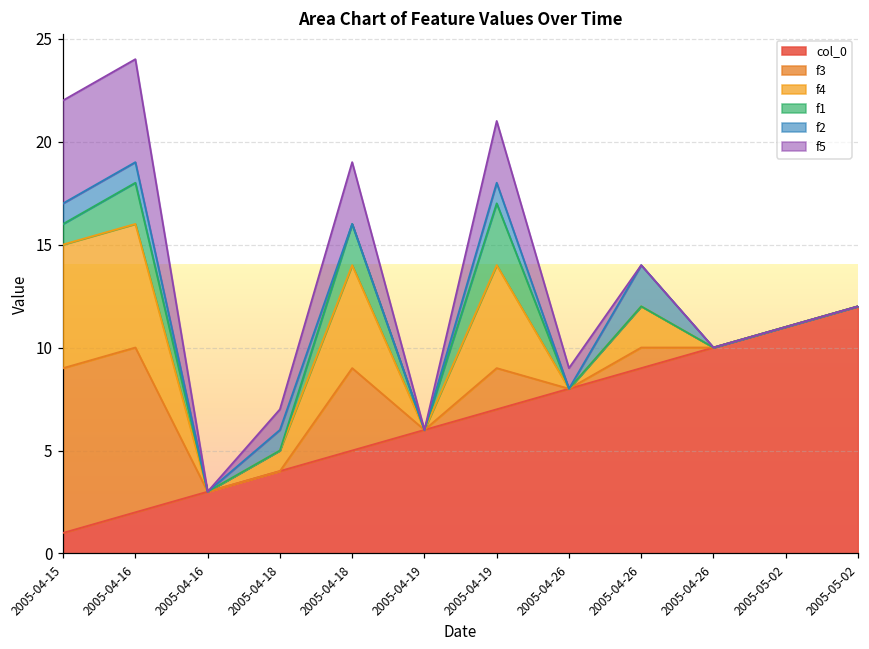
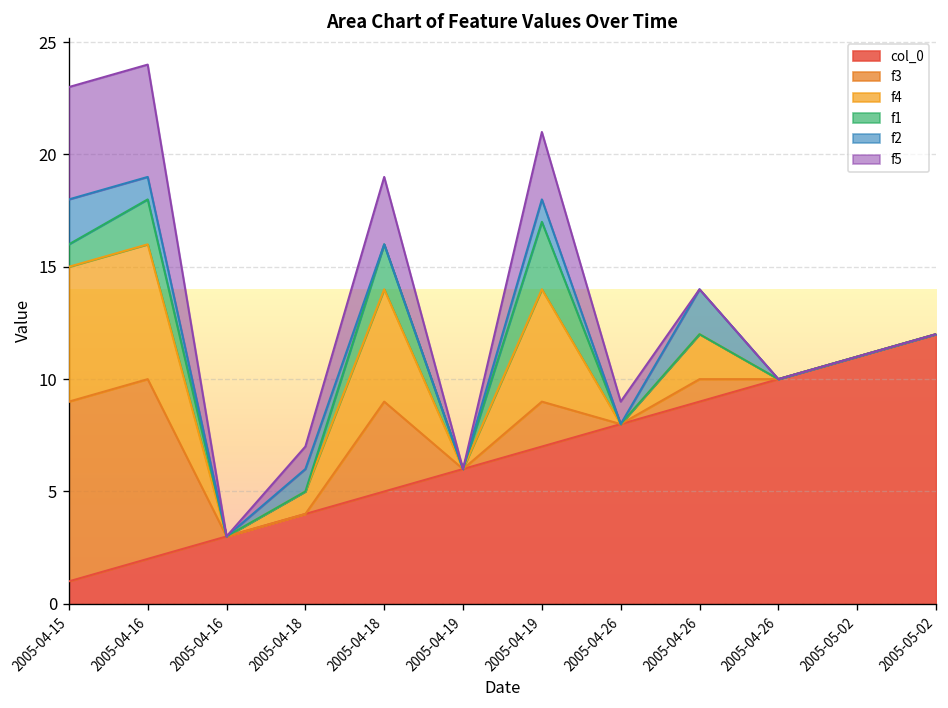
f2, 2005-04-15: 1 -> 2
